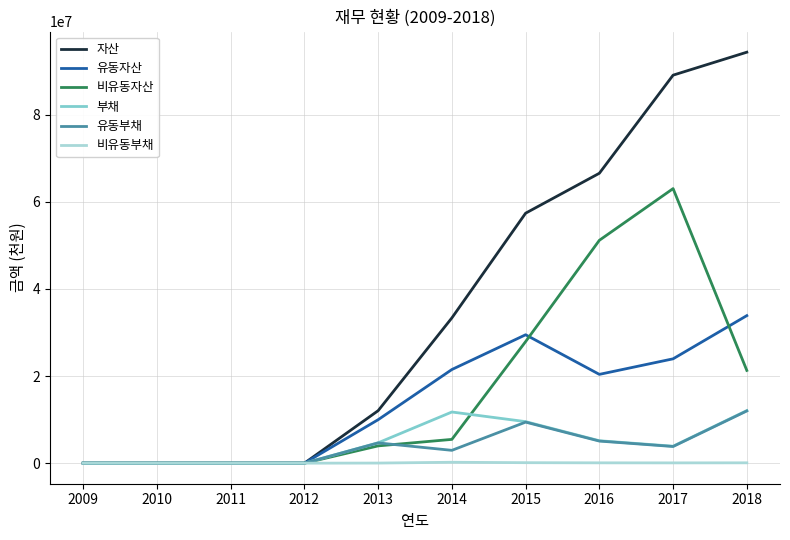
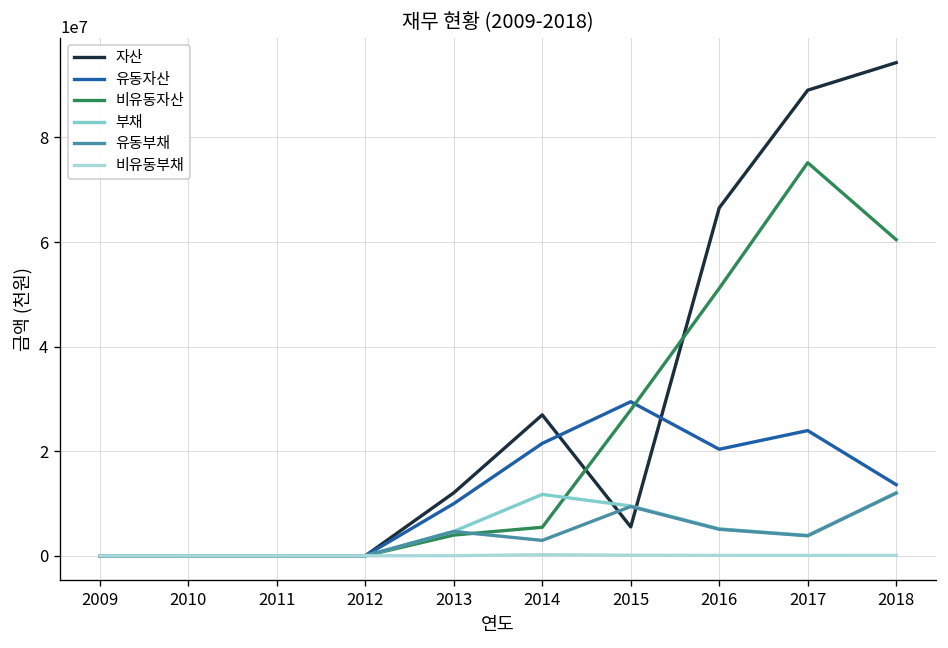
자산, 2014: 33000000 -> 27000000
자산, 2015: 57000000 -> 6000000
비유동자산, 2017: 63000000 -> 75000000
유동자산, 2018: 34000000 -> 14000000
비유동자산, 2018: 21000000 -> 60000000
